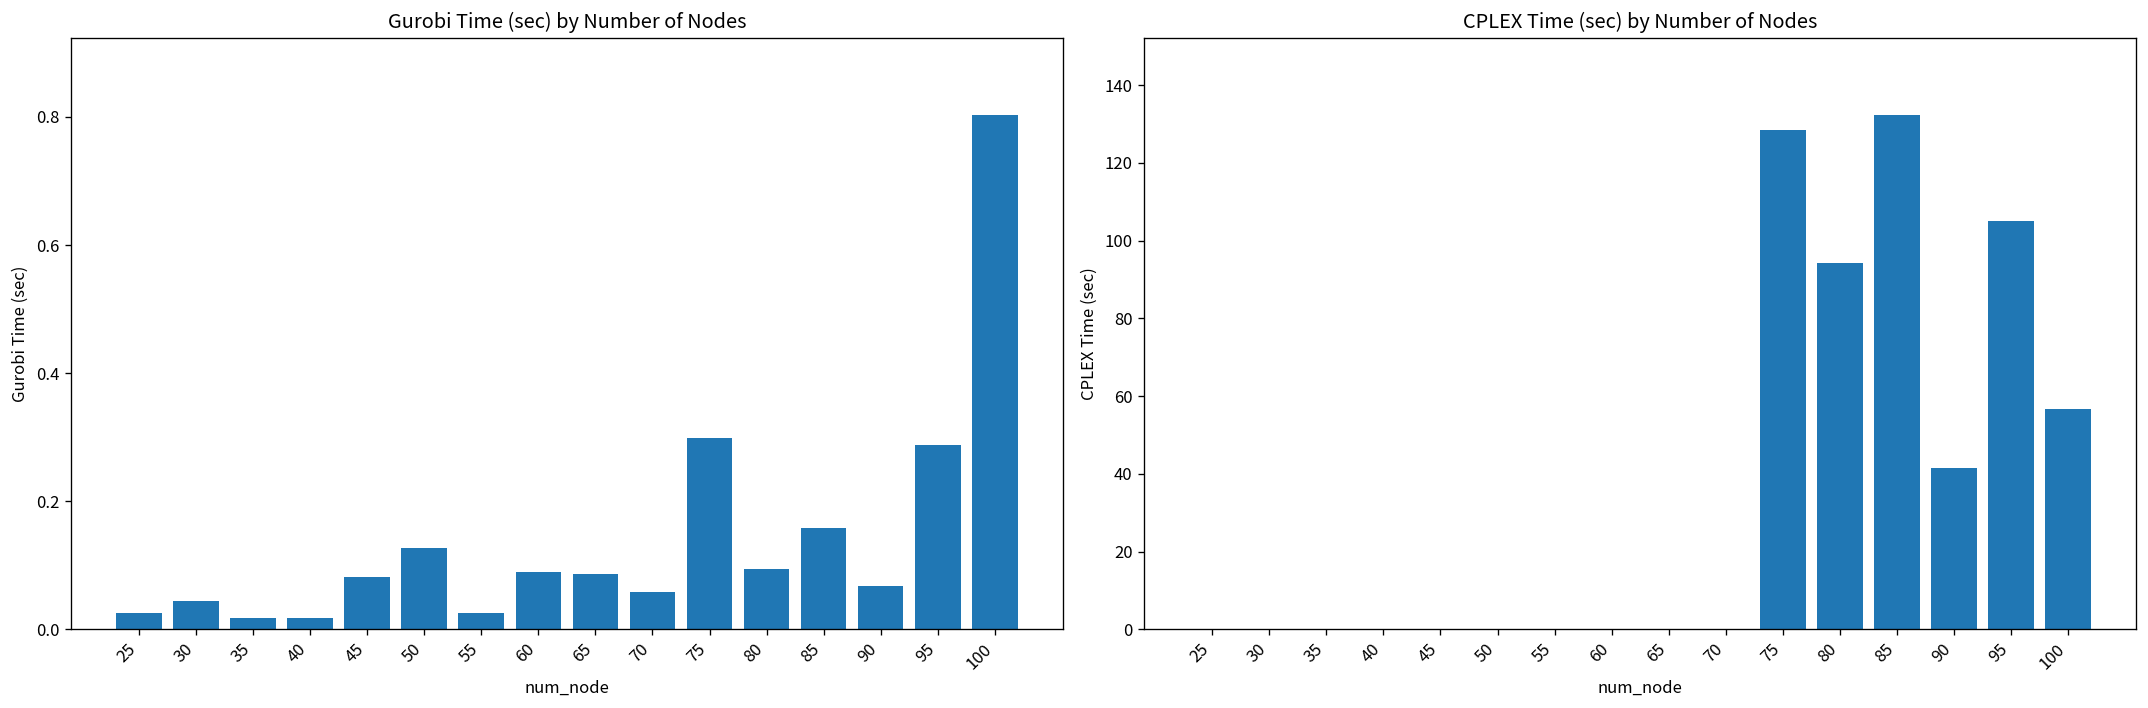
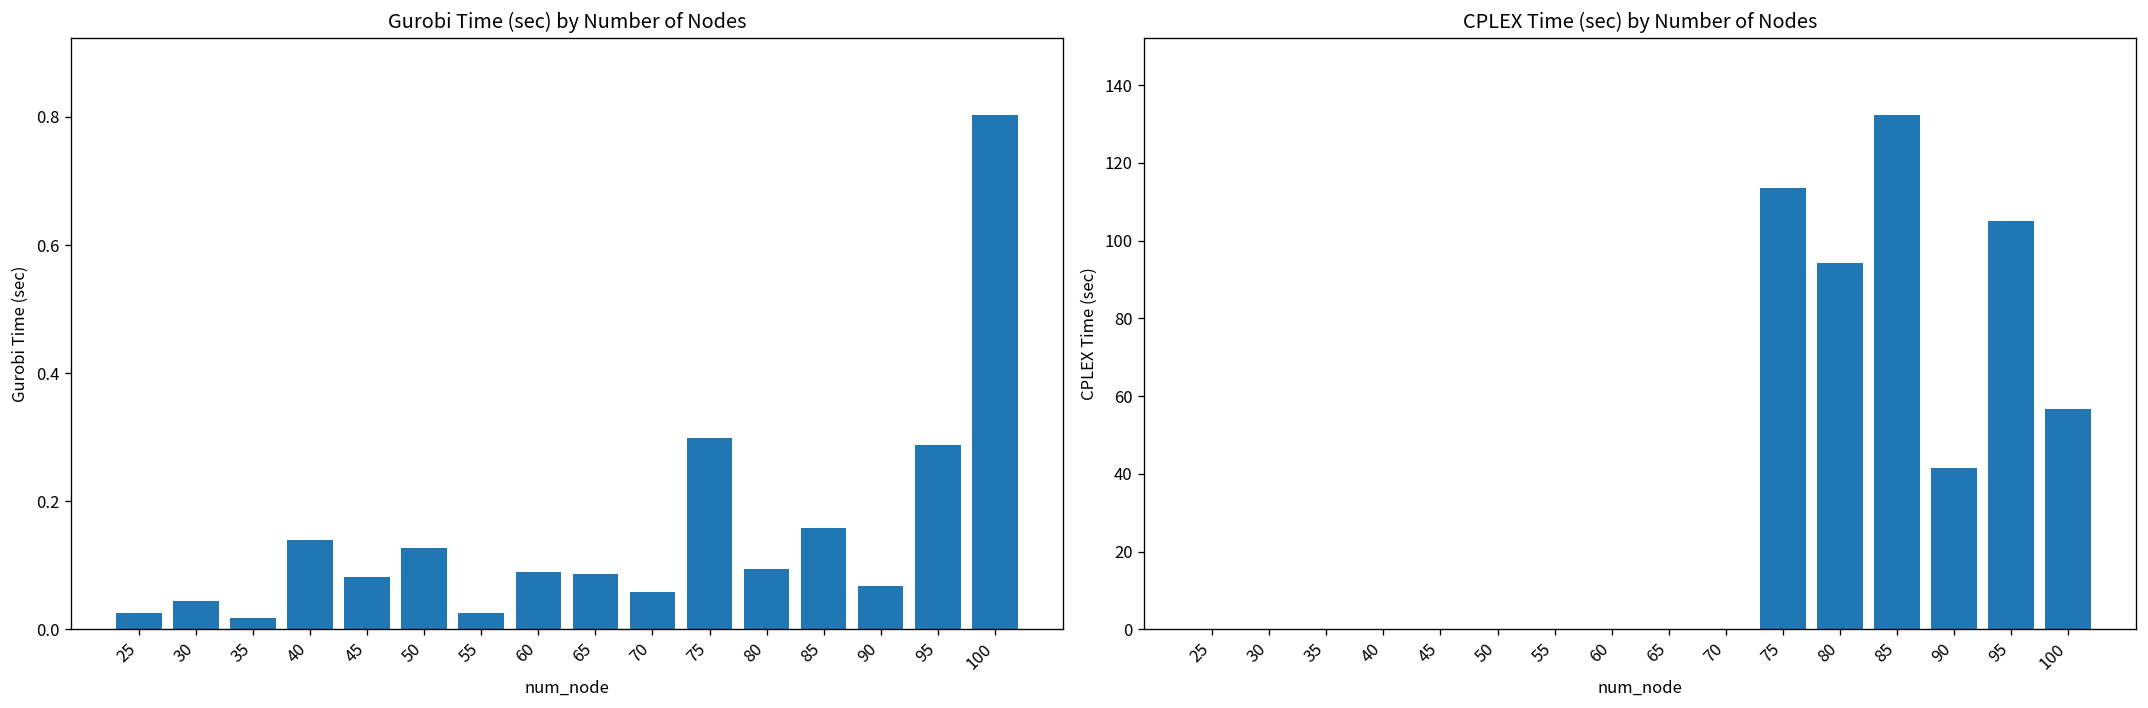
Gurobi Time (sec) by Number of Nodes, 40: 0.02 -> 0.14
CPLEX Time (sec) by Number of Nodes, 75: 129 -> 113
